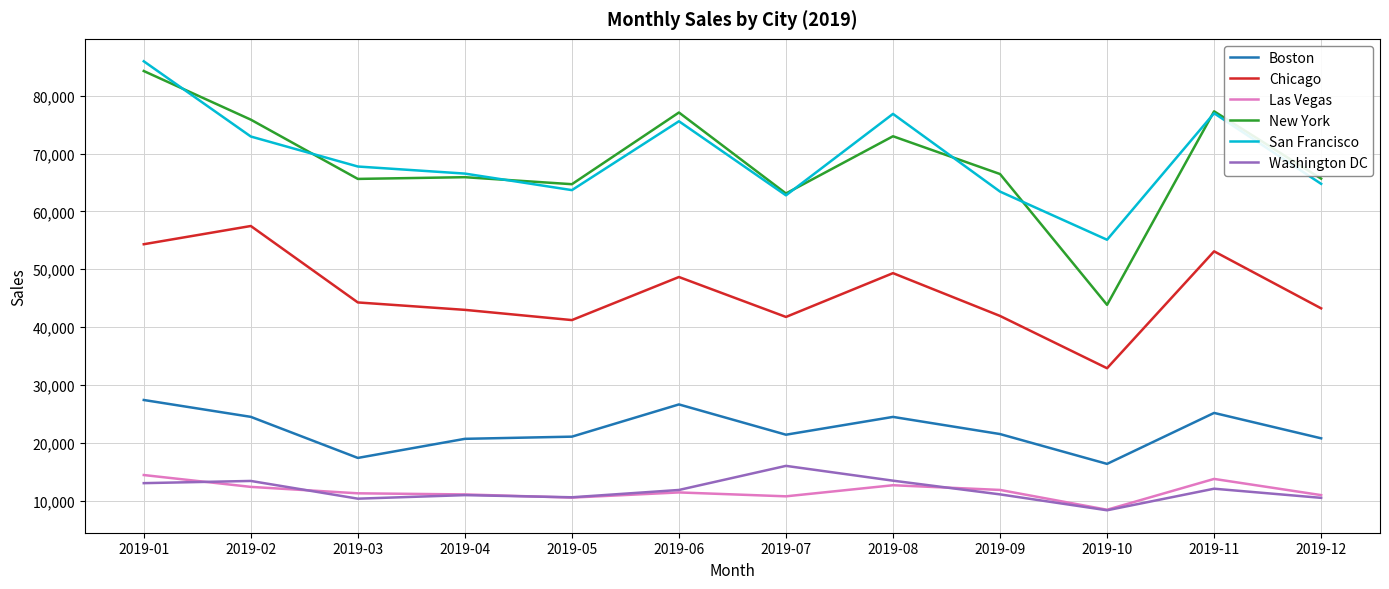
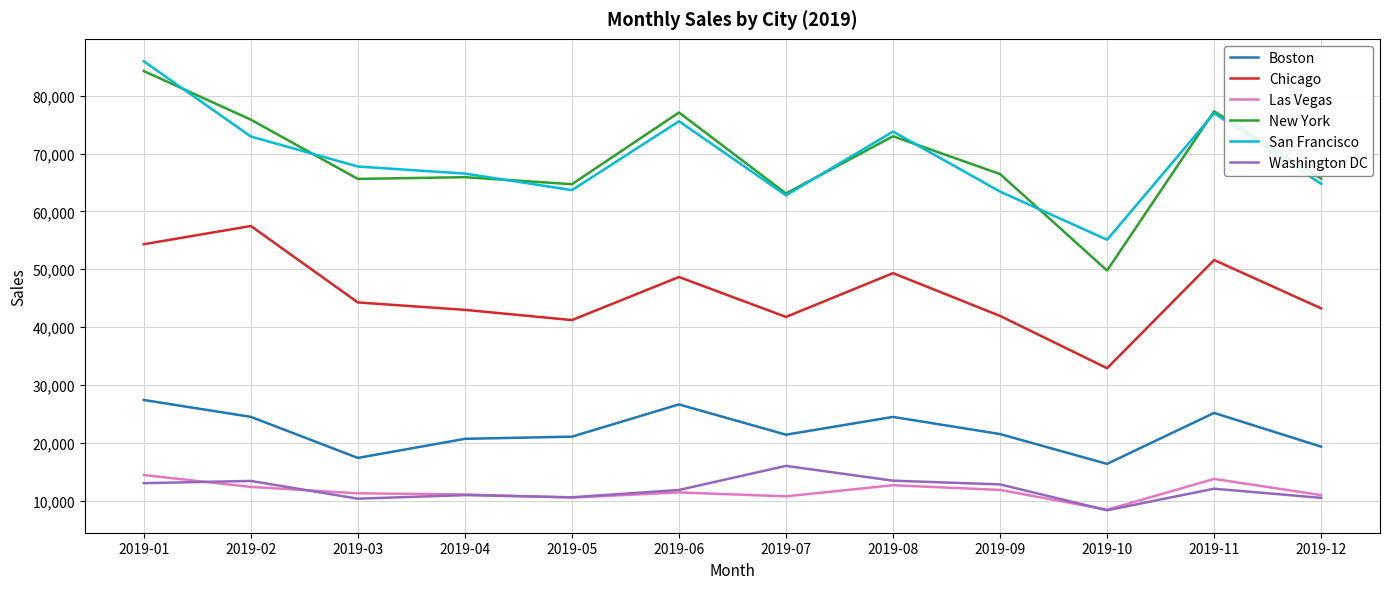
San Francisco, 2019-08: 77,000 -> 74,000
Washington DC, 2019-09: 11,000 -> 13,000
New York, 2019-10: 44,000 -> 50,000
Chicago, 2019-11: 53,000 -> 52,000
Boston, 2019-12: 21,000 -> 19,000
